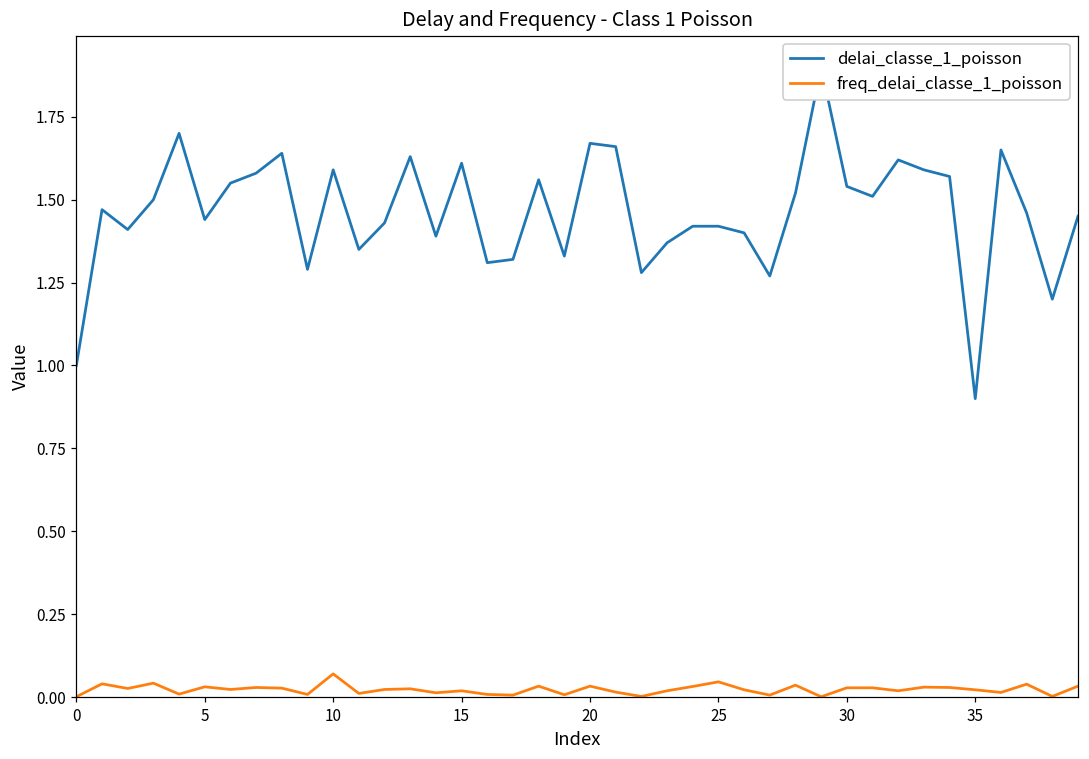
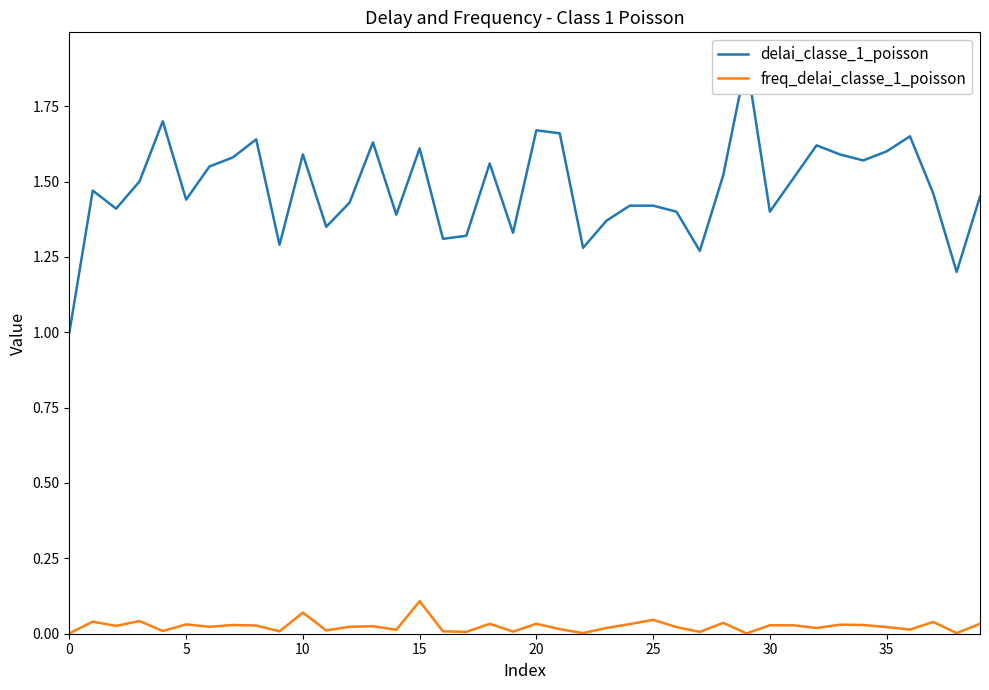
freq_delai_classe_1_poisson, 15: 0.02 -> 0.11
delai_classe_1_poisson, 30: 1.54 -> 1.40
delai_classe_1_poisson, 35: 0.9 -> 1.6
